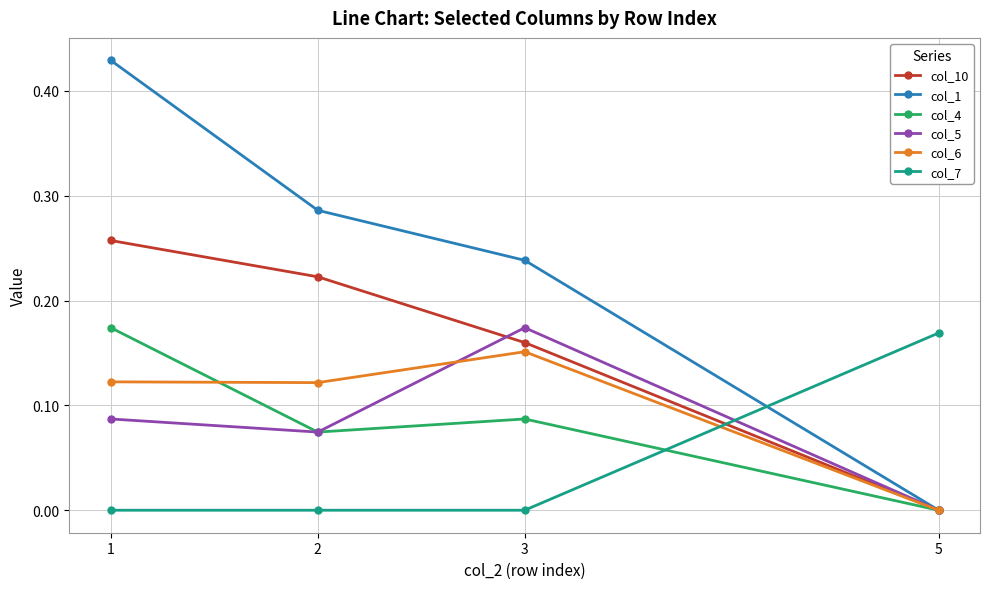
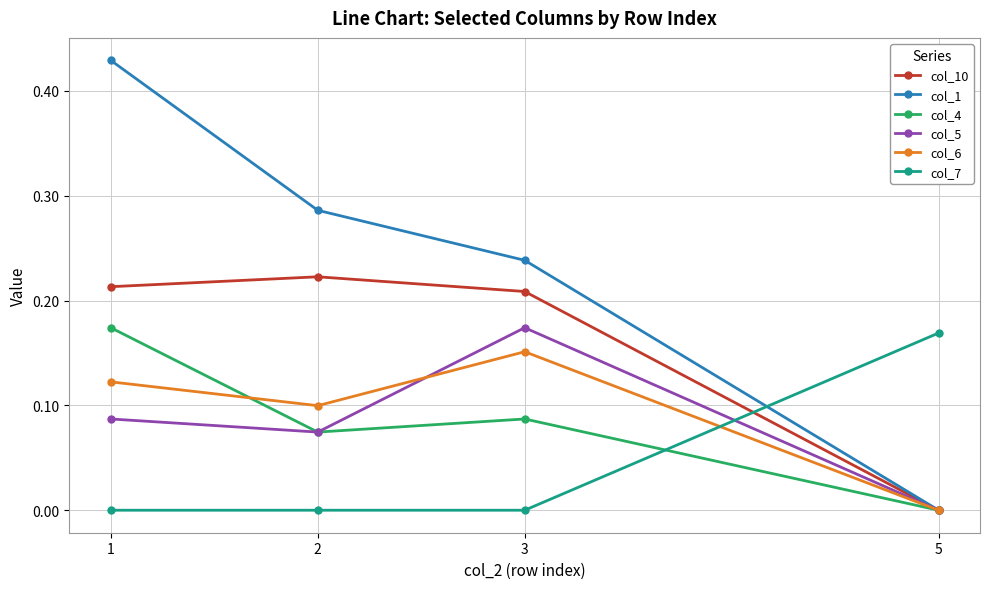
col_10, 1: 0.257 -> 0.213
col_6, 2: 0.122 -> 0.100
col_10, 3: 0.160 -> 0.209
